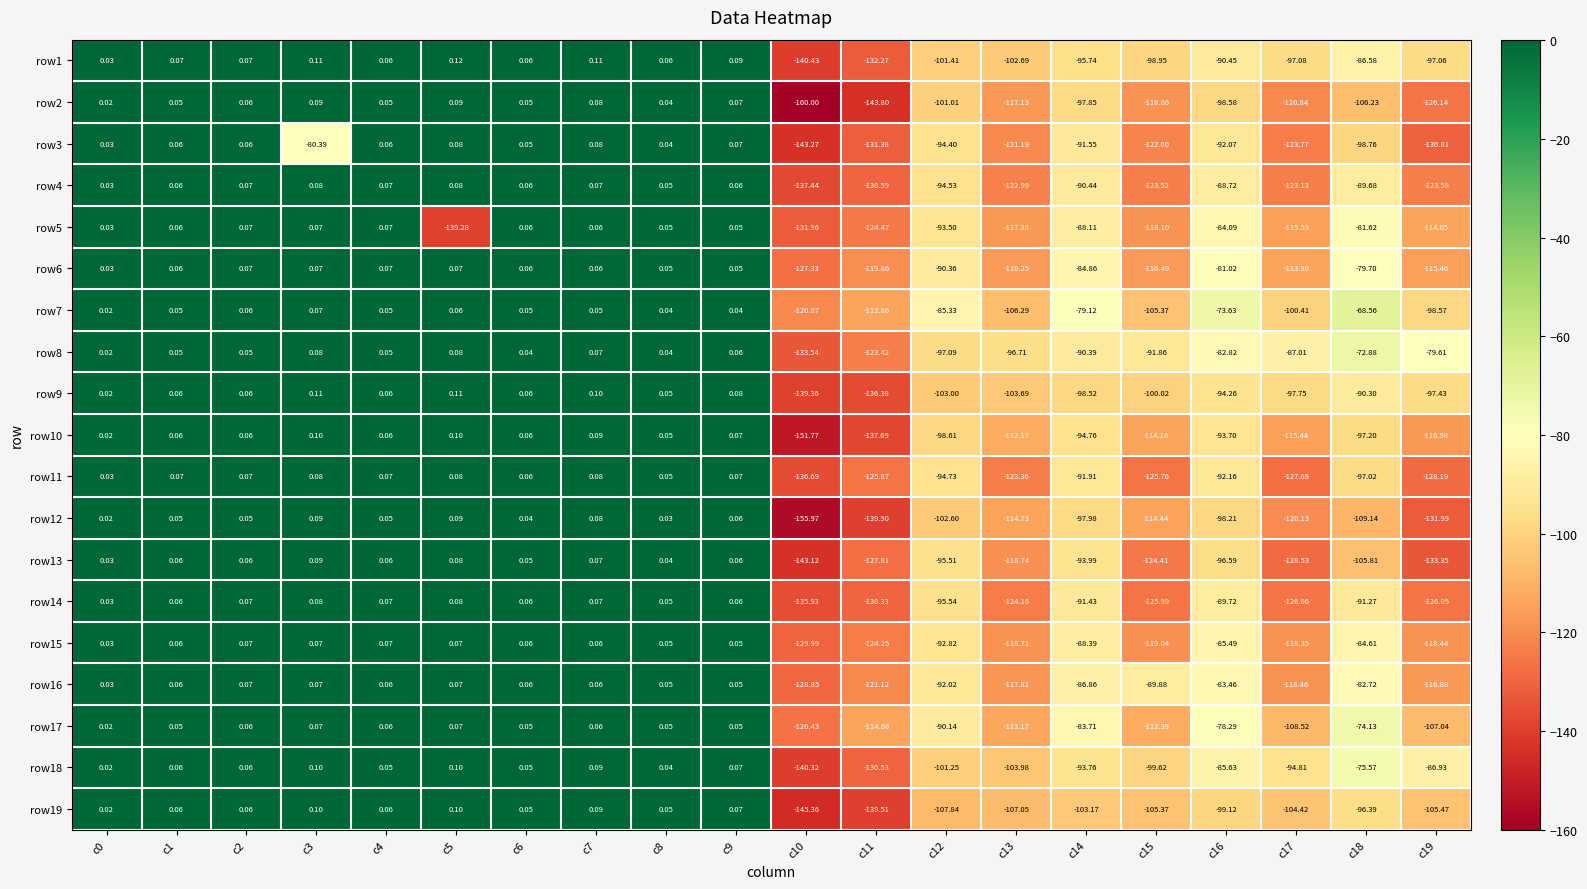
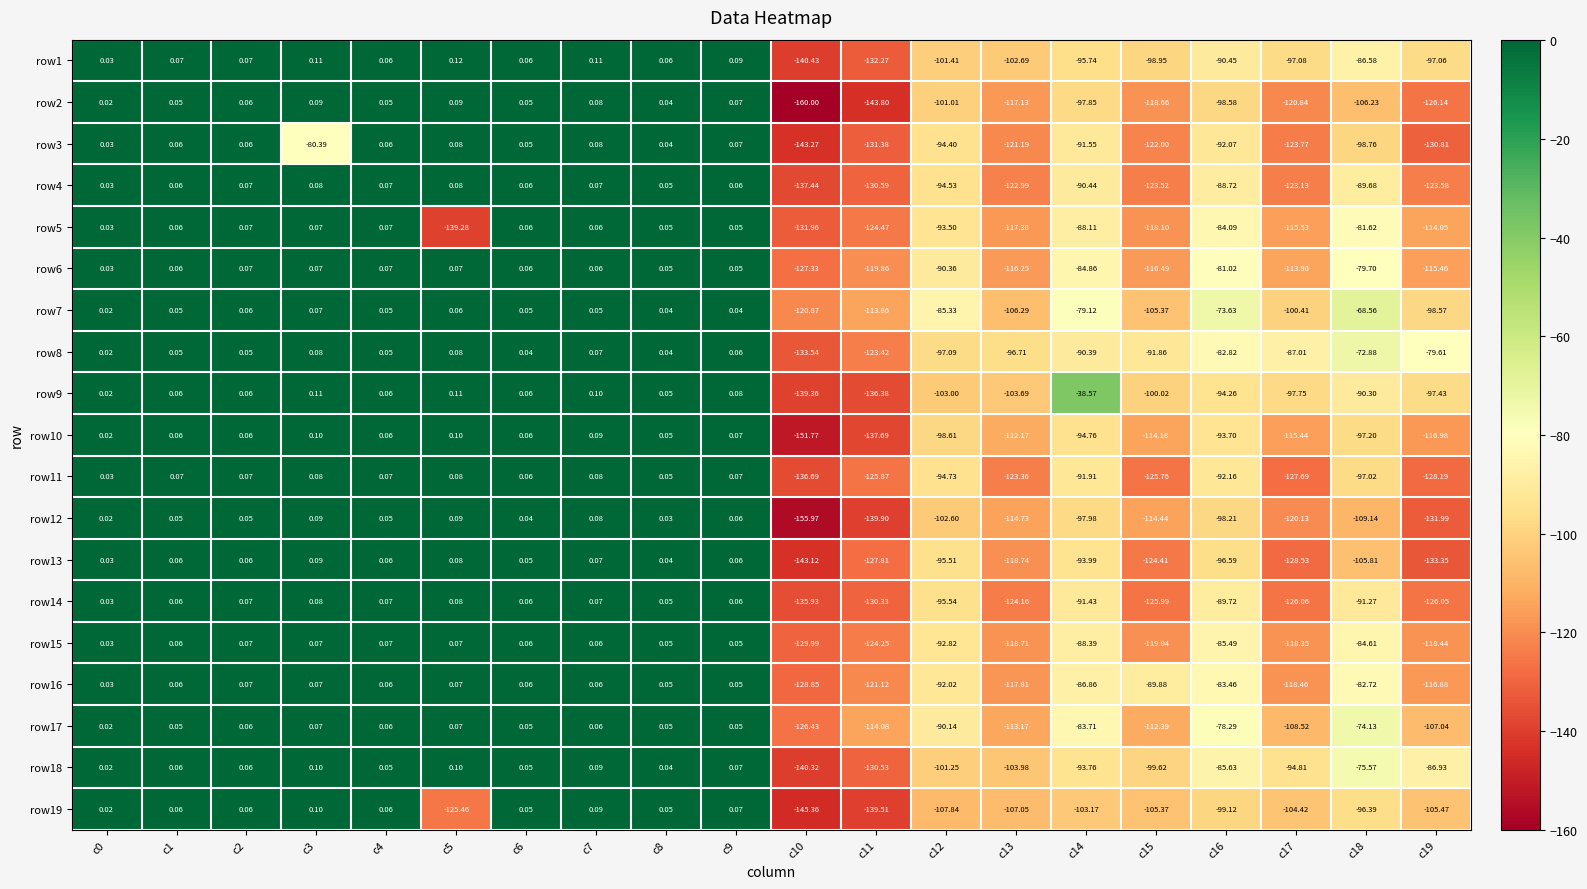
row9, c14: -98.52 -> -38.57
row19, c5: 0.10 -> -125.46
